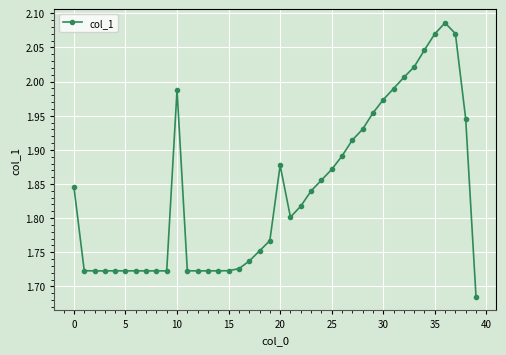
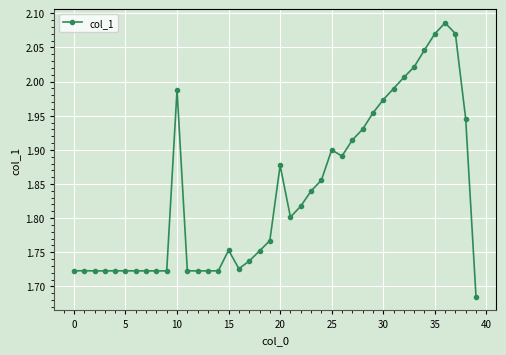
0: 1.85 -> 1.72
15: 1.72 -> 1.75
25: 1.87 -> 1.90
